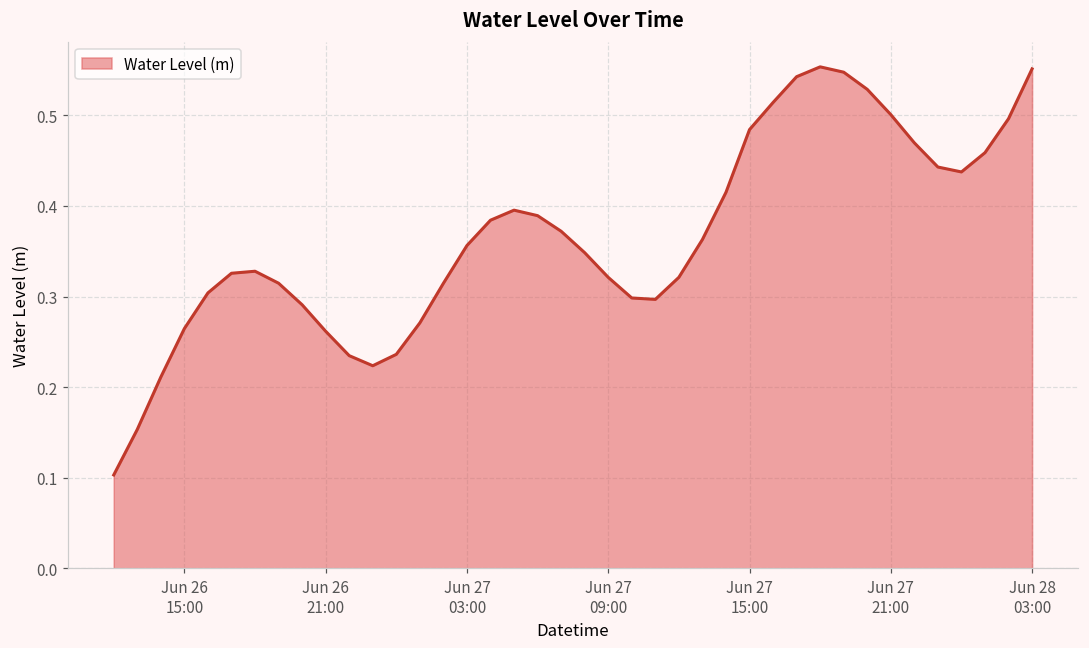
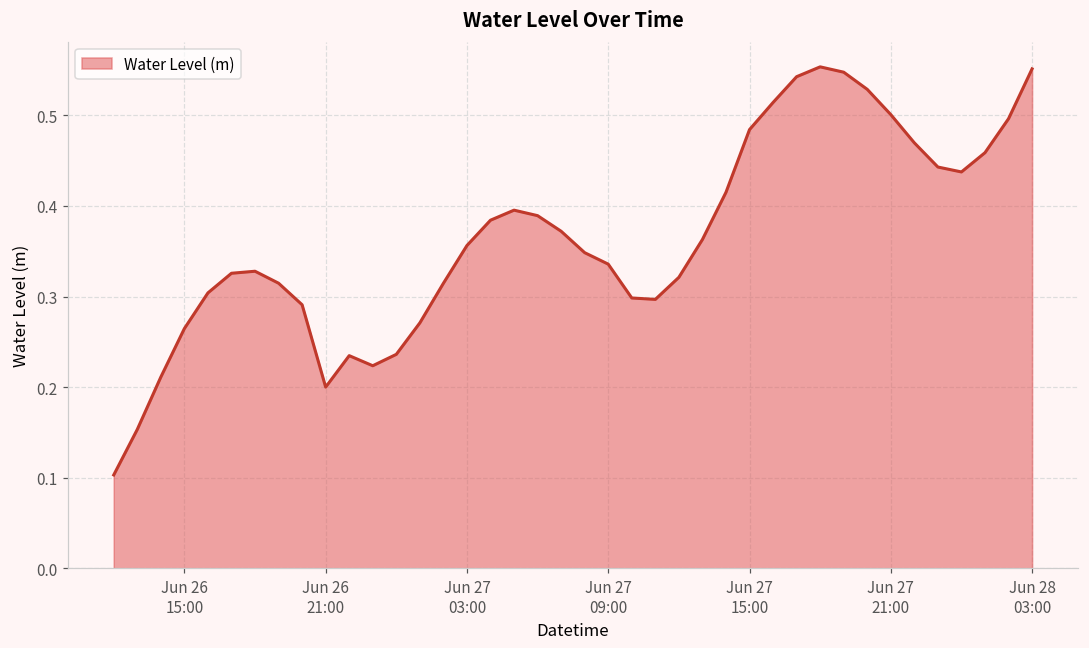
Jun 26 21:00: 0.26 -> 0.20
Jun 27 09:00: 0.32 -> 0.34
